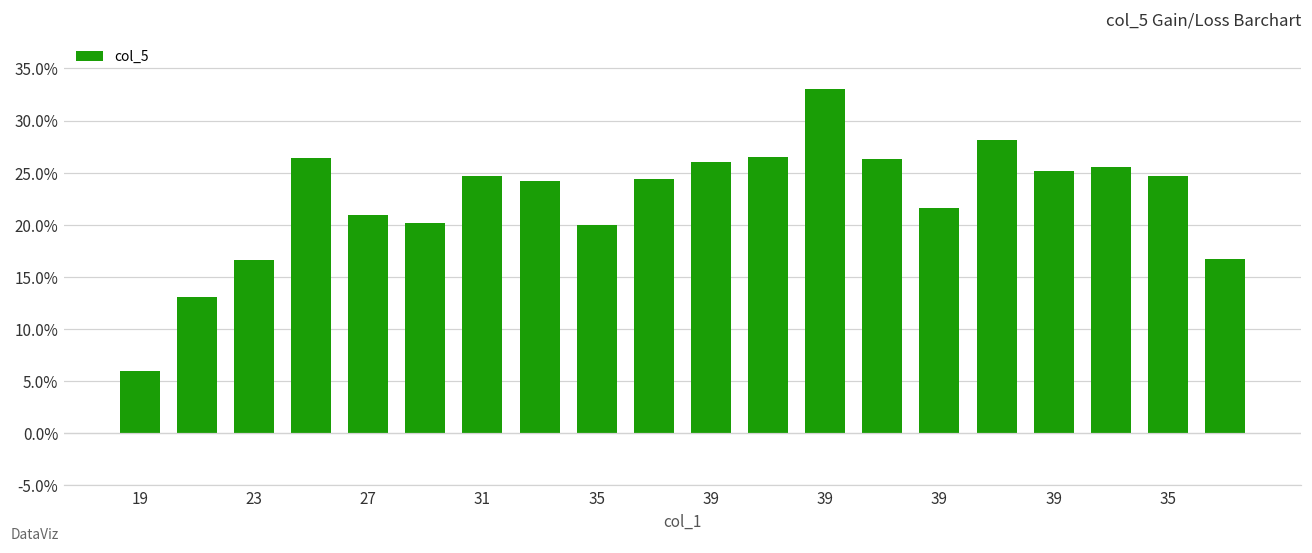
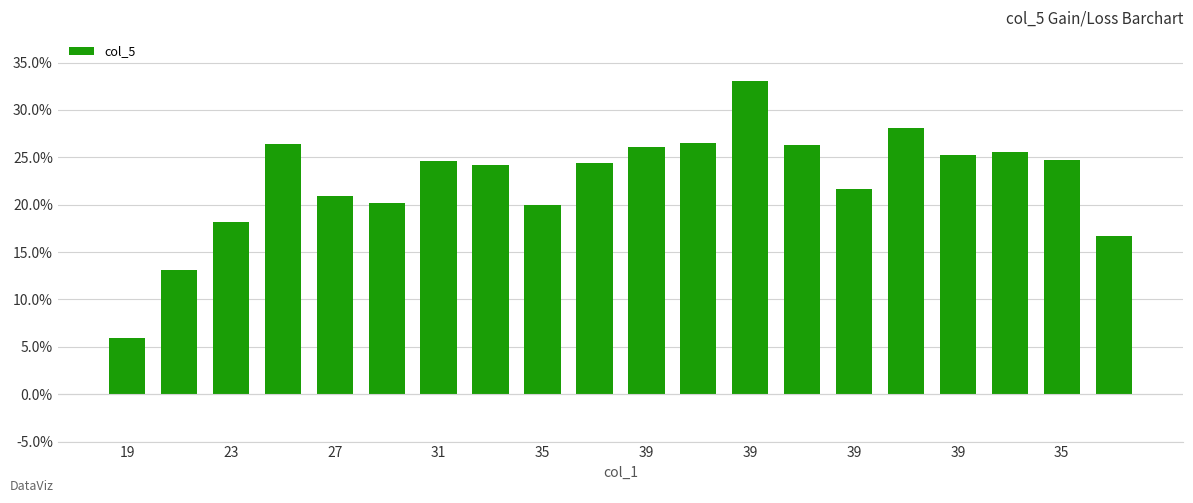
23: 17% -> 18%
